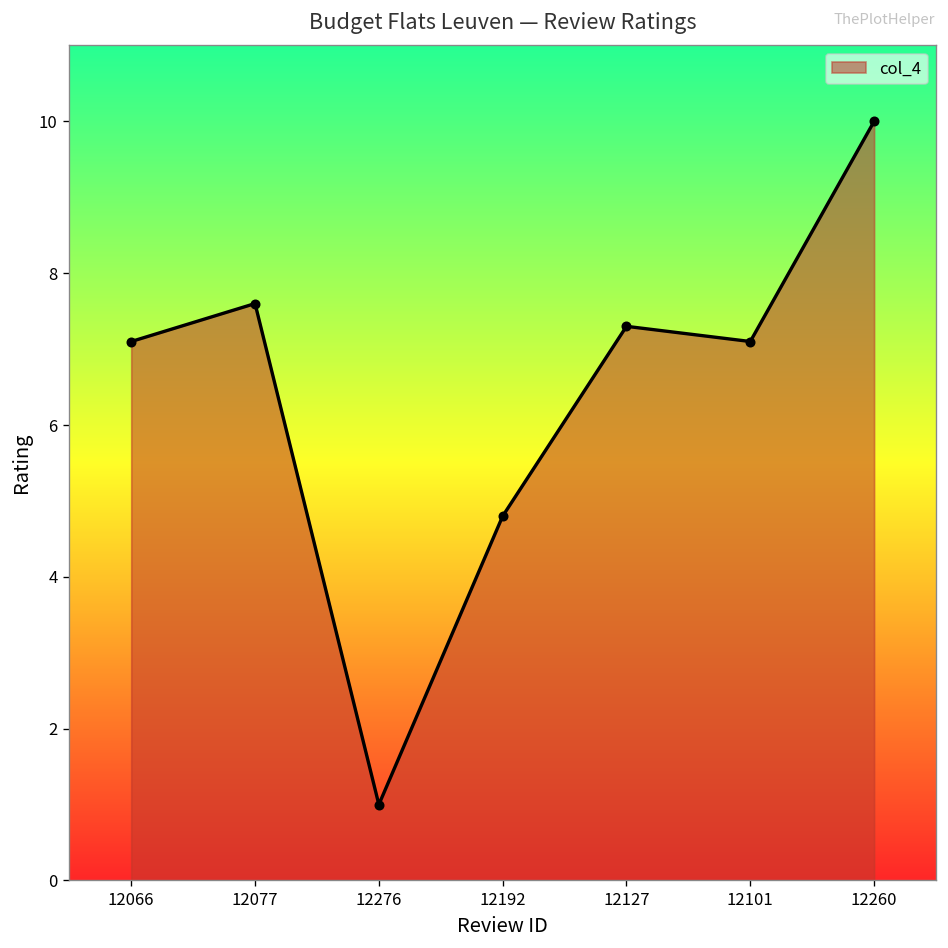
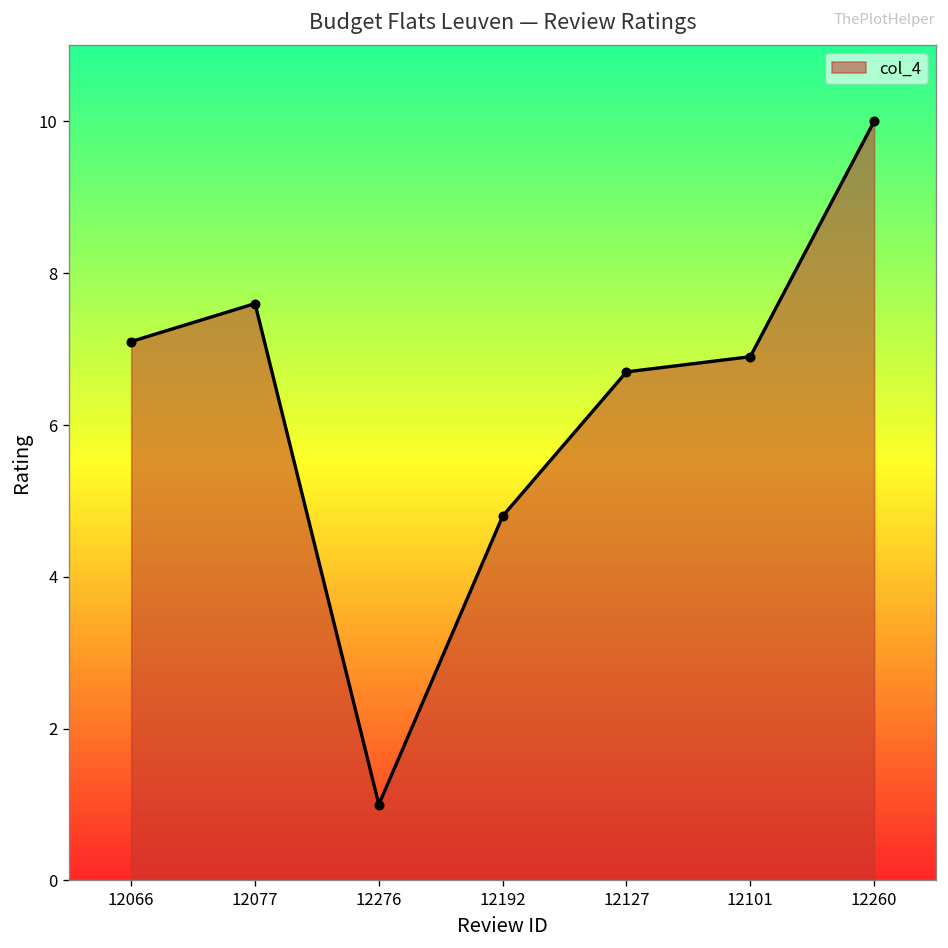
12127: 7.3 -> 6.7
12101: 7.1 -> 6.9
